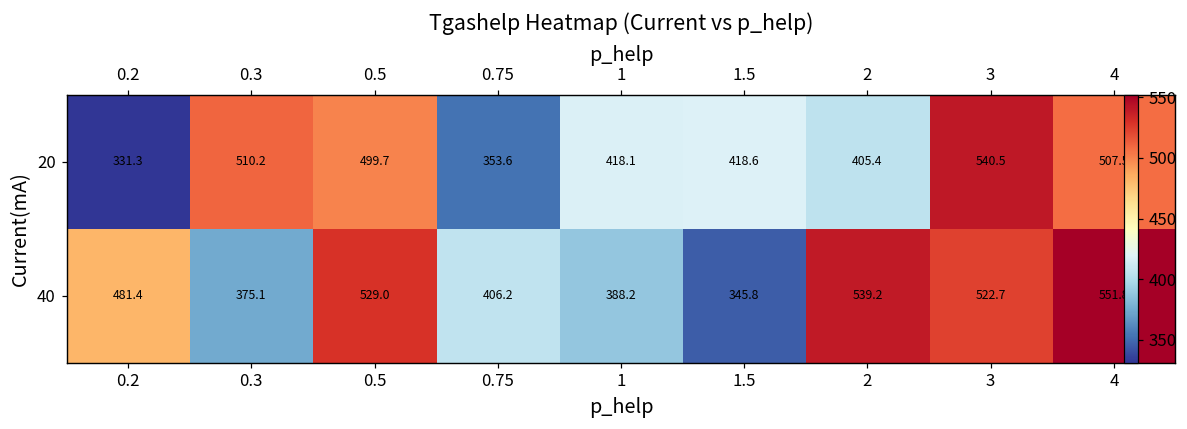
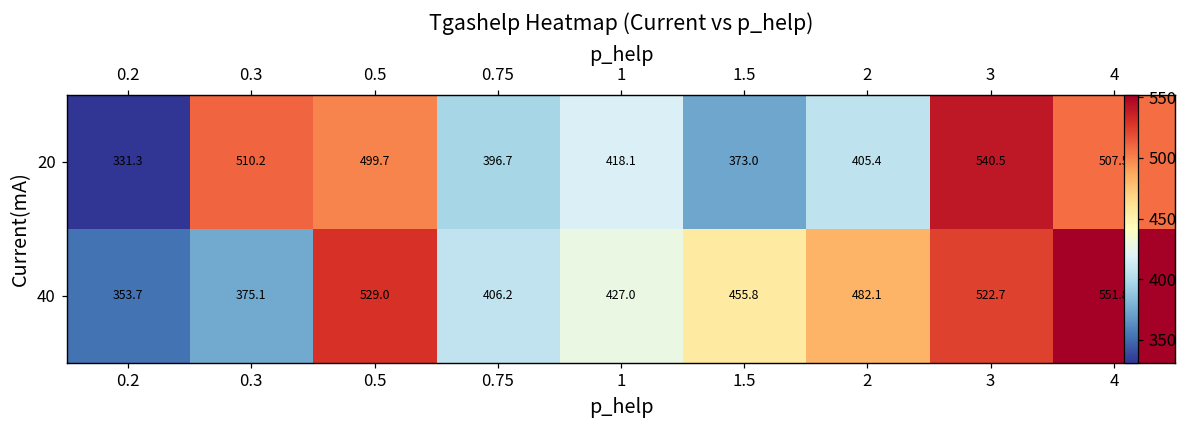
20, 0.75: 353.6 -> 396.7
20, 1.5: 418.6 -> 373.0
40, 0.2: 481.4 -> 353.7
40, 1: 388.2 -> 427.0
40, 1.5: 345.8 -> 455.8
40, 2: 539.2 -> 482.1
